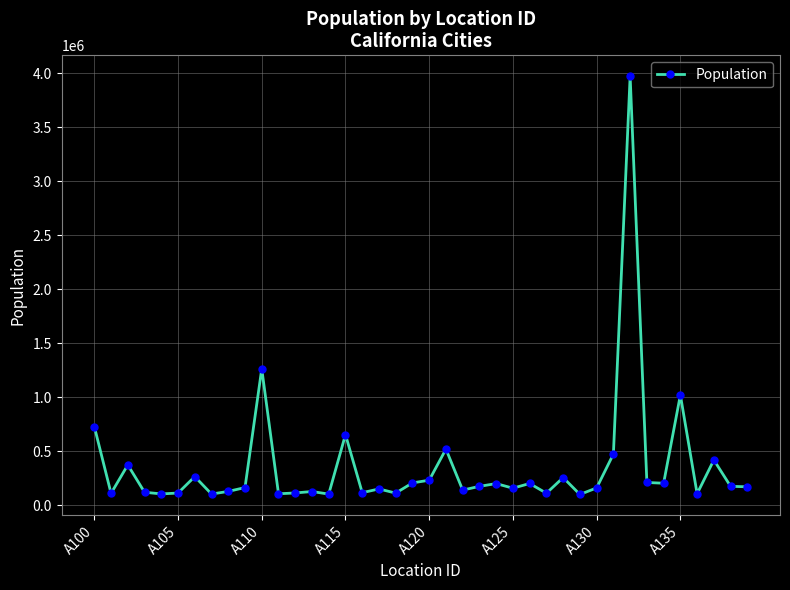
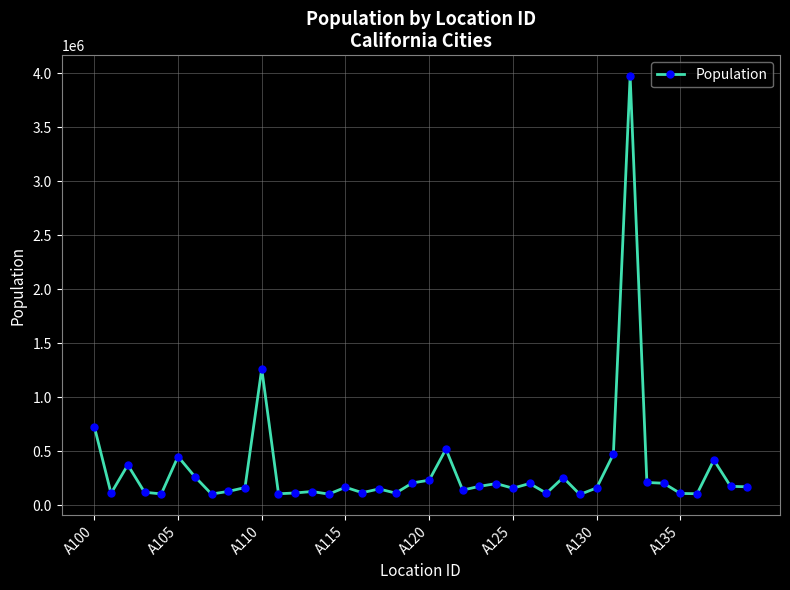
A105: 110000 -> 450000
A115: 650000 -> 170000
A135: 1020000 -> 110000
